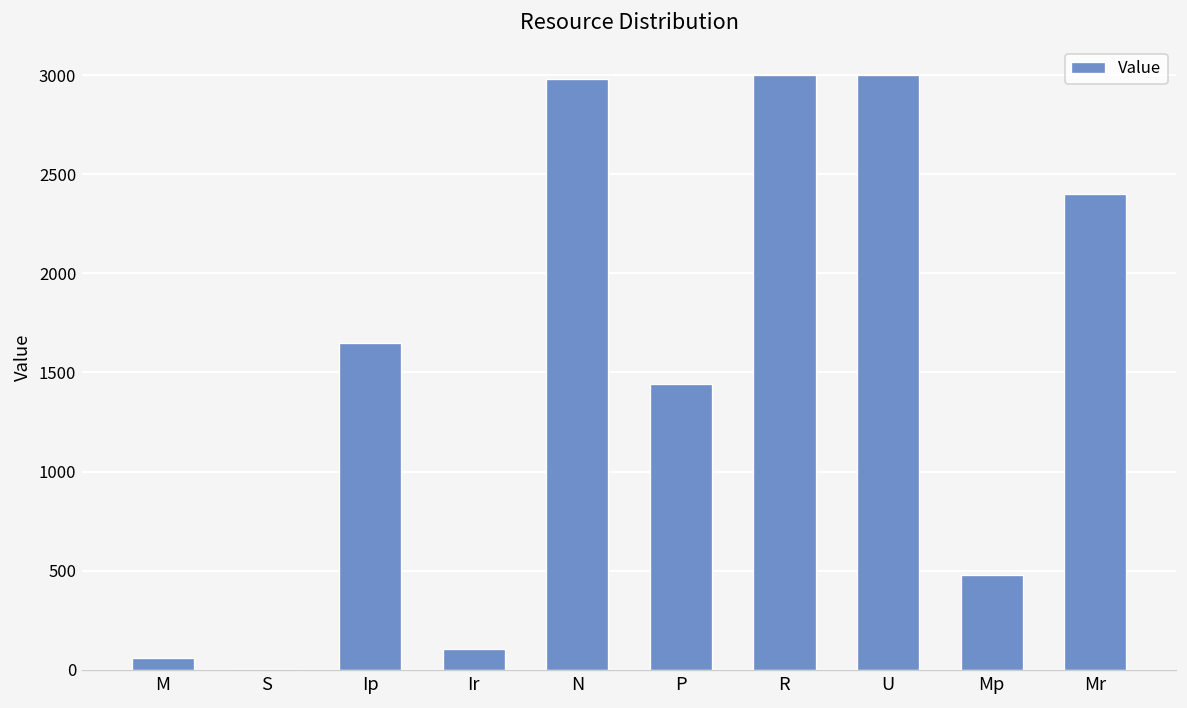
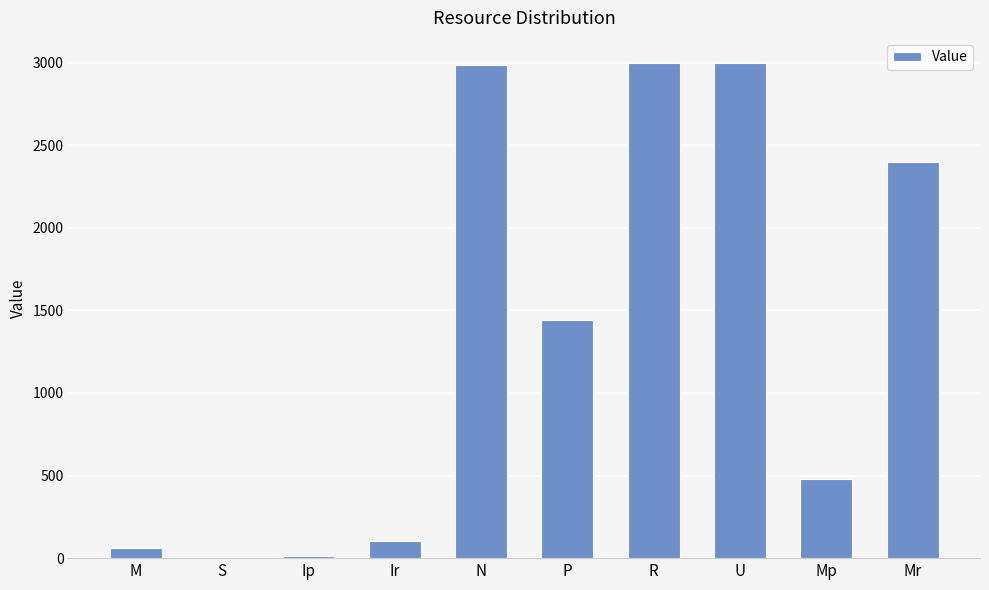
Ip: 1650 -> 10
